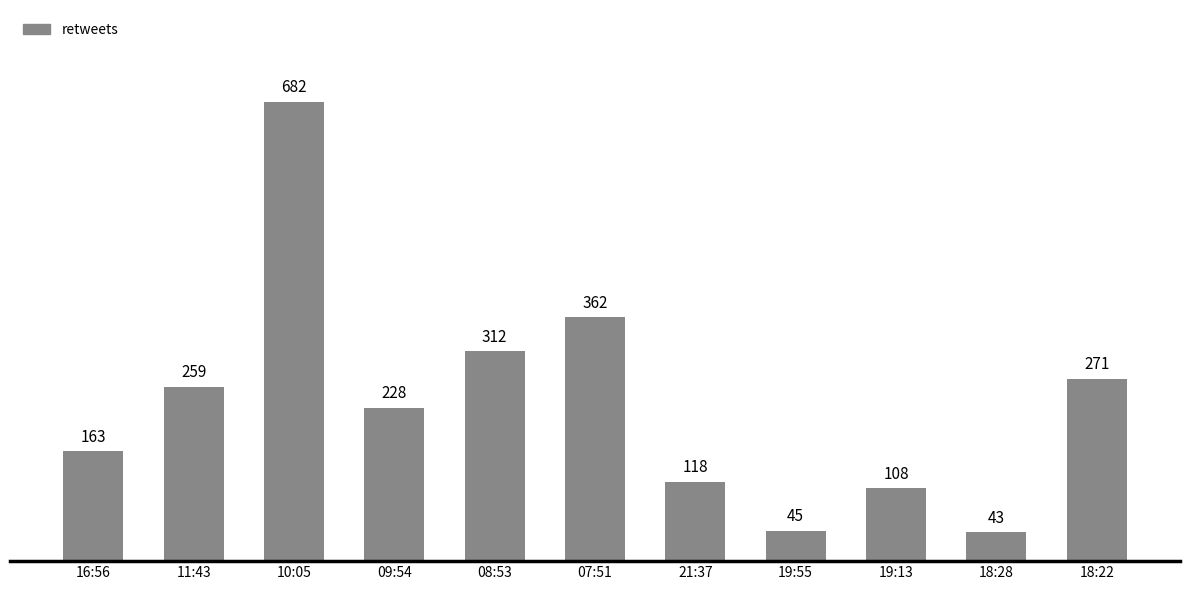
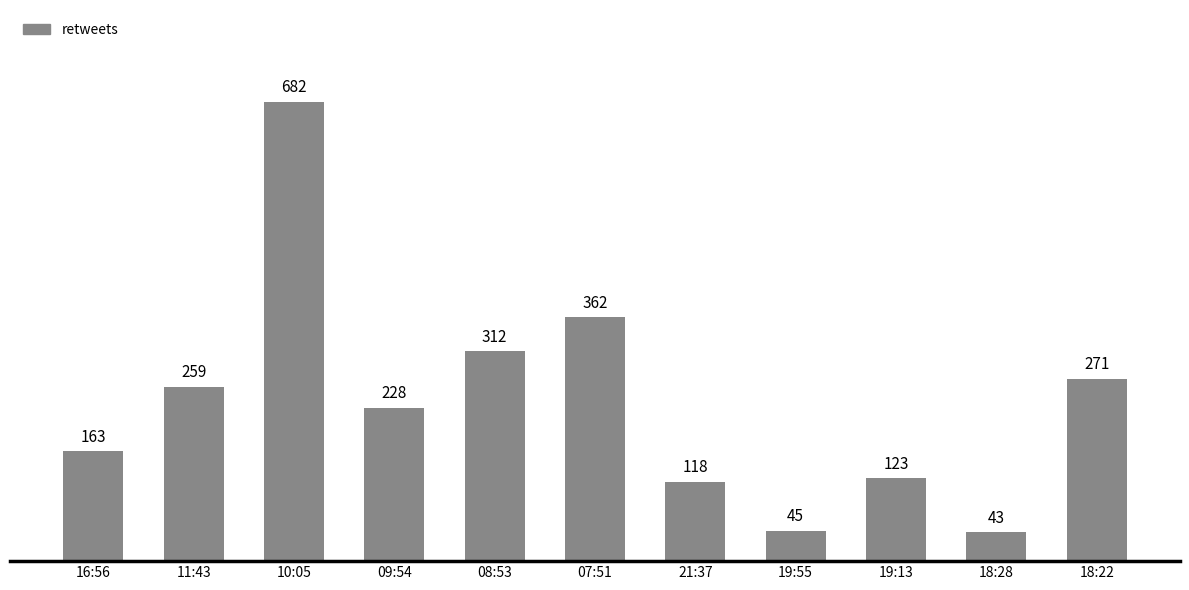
19:13: 108 -> 123
